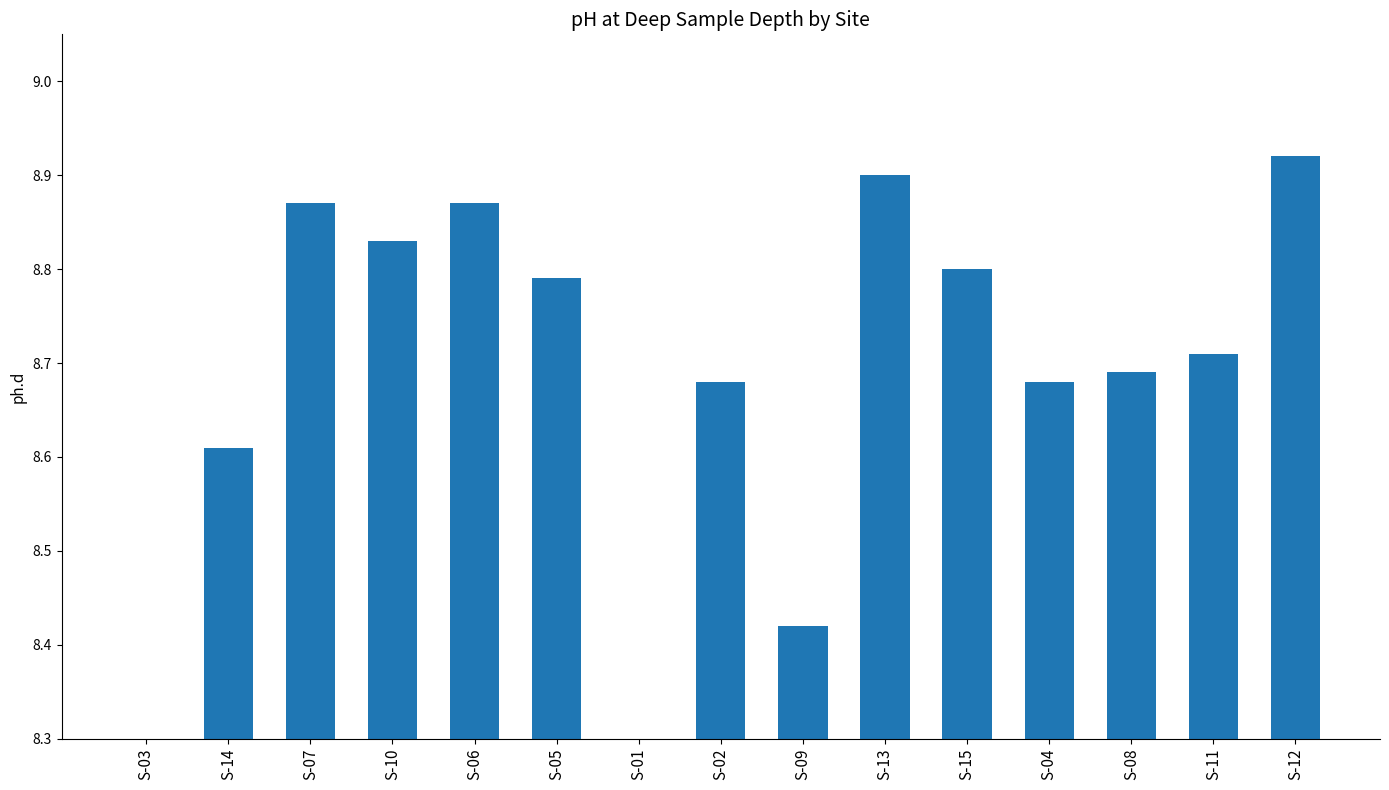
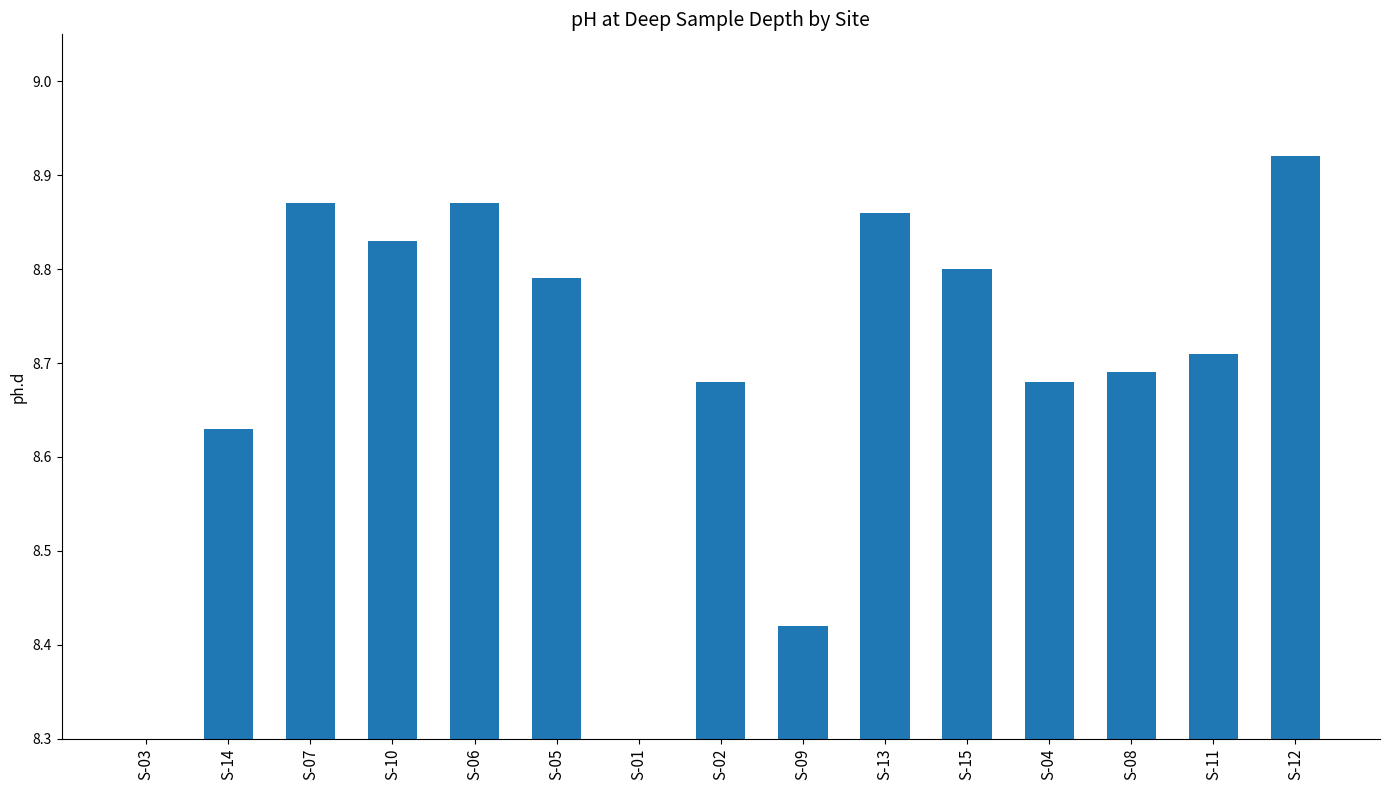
S-14: 8.61 -> 8.63
S-13: 8.90 -> 8.86
